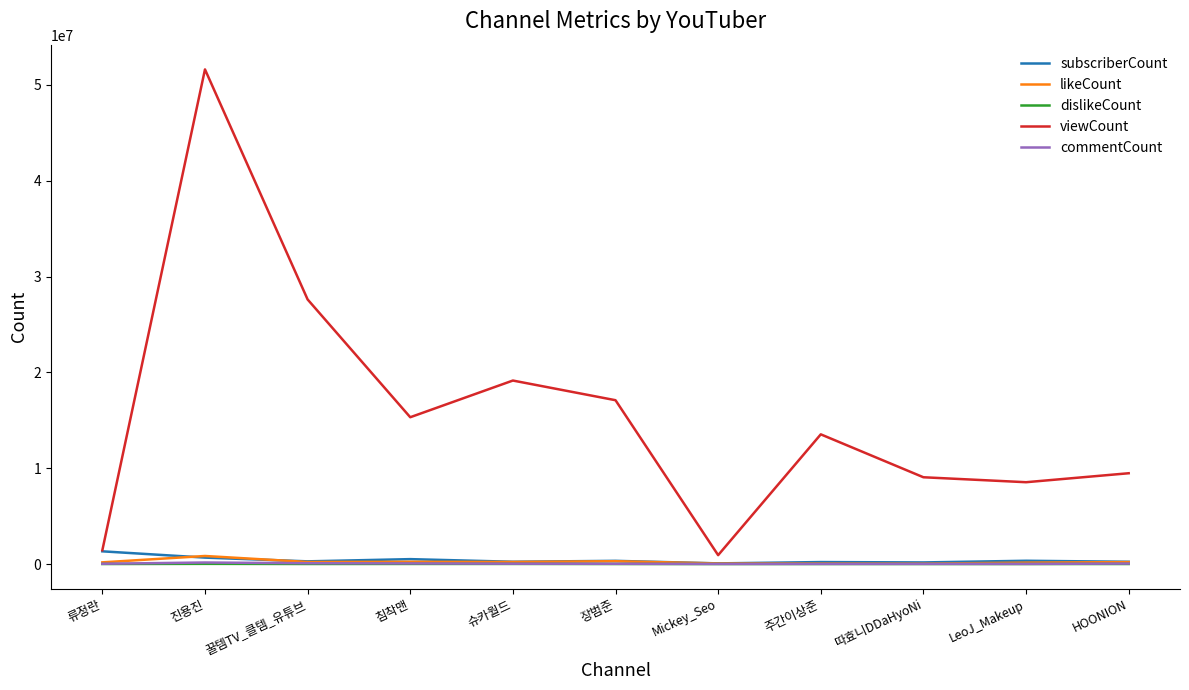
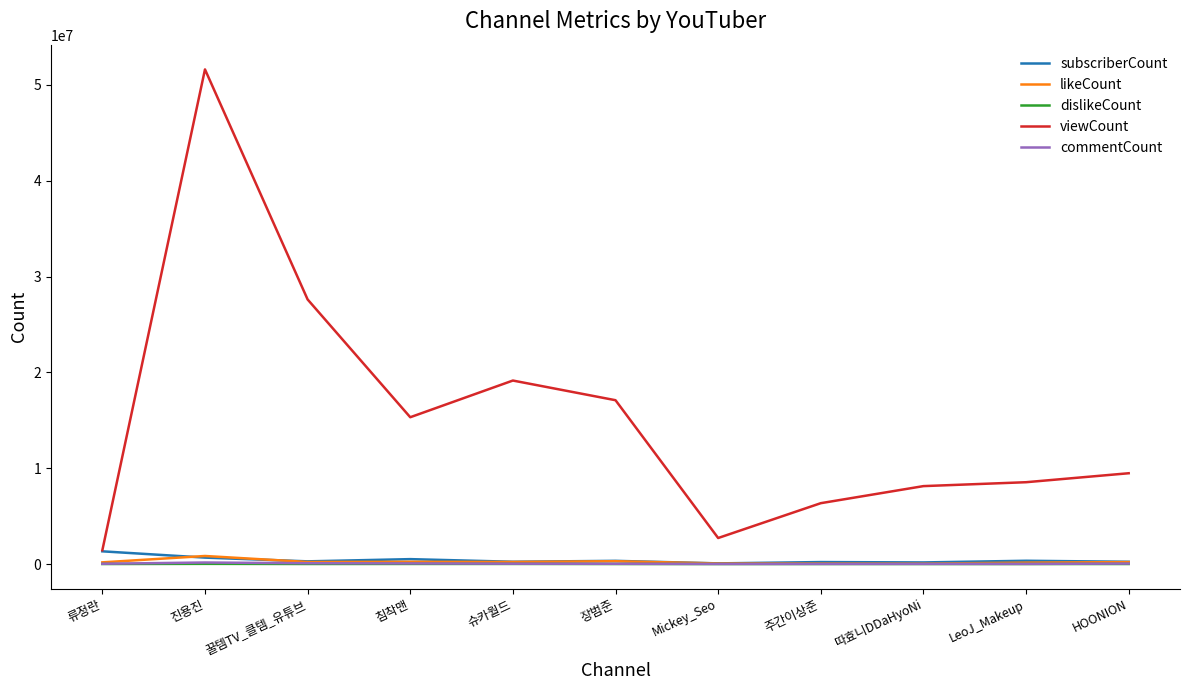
viewCount, Mickey_Seo: 1000000 -> 3000000
viewCount, 주간이상준: 14000000 -> 6000000
viewCount, 따효니DDaHyoNi: 9000000 -> 8000000
